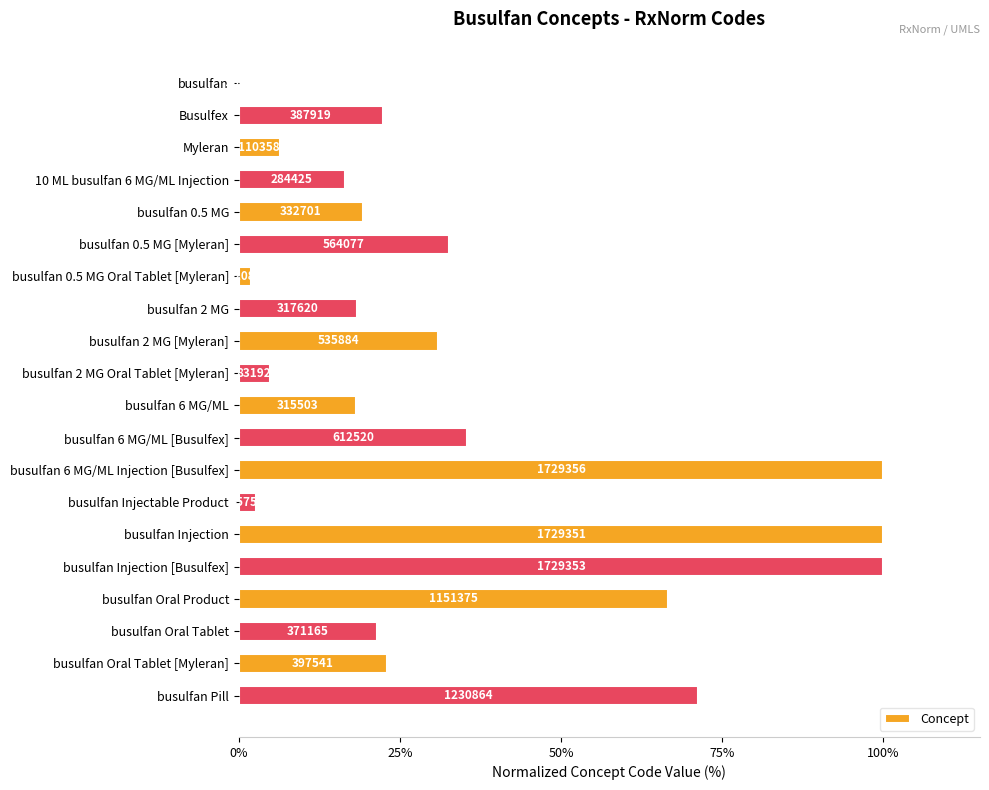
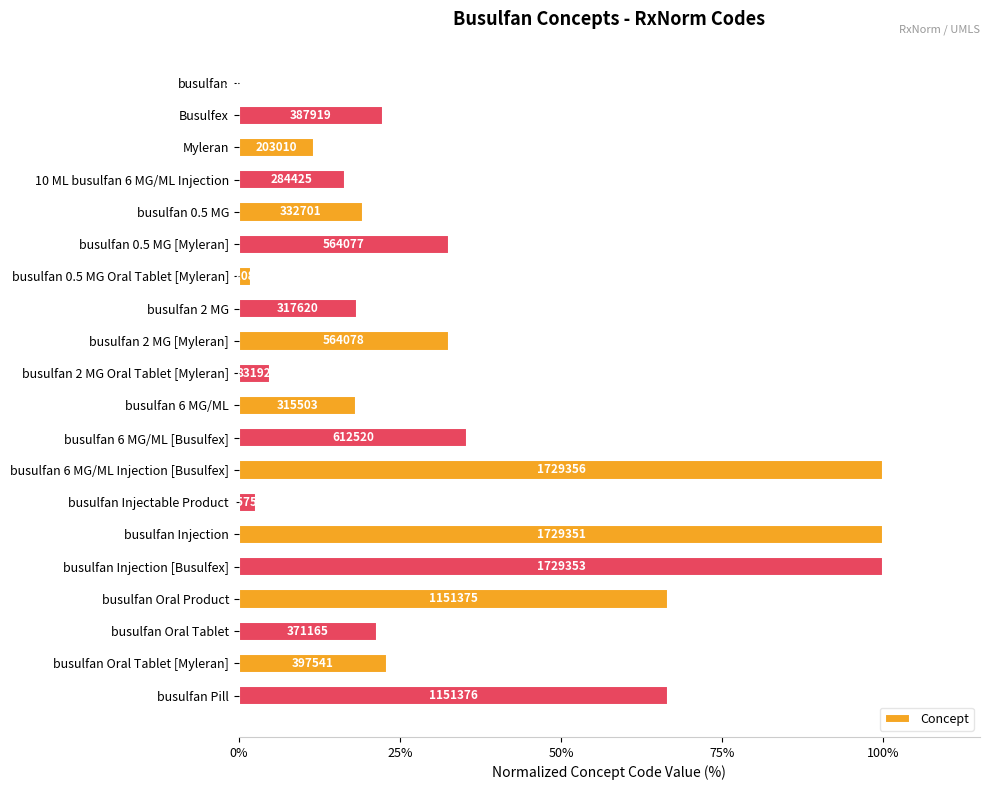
Myleran: 110358 -> 203010
busulfan 2 MG [Myleran]: 535884 -> 564078
busulfan Pill: 1230864 -> 1151376
